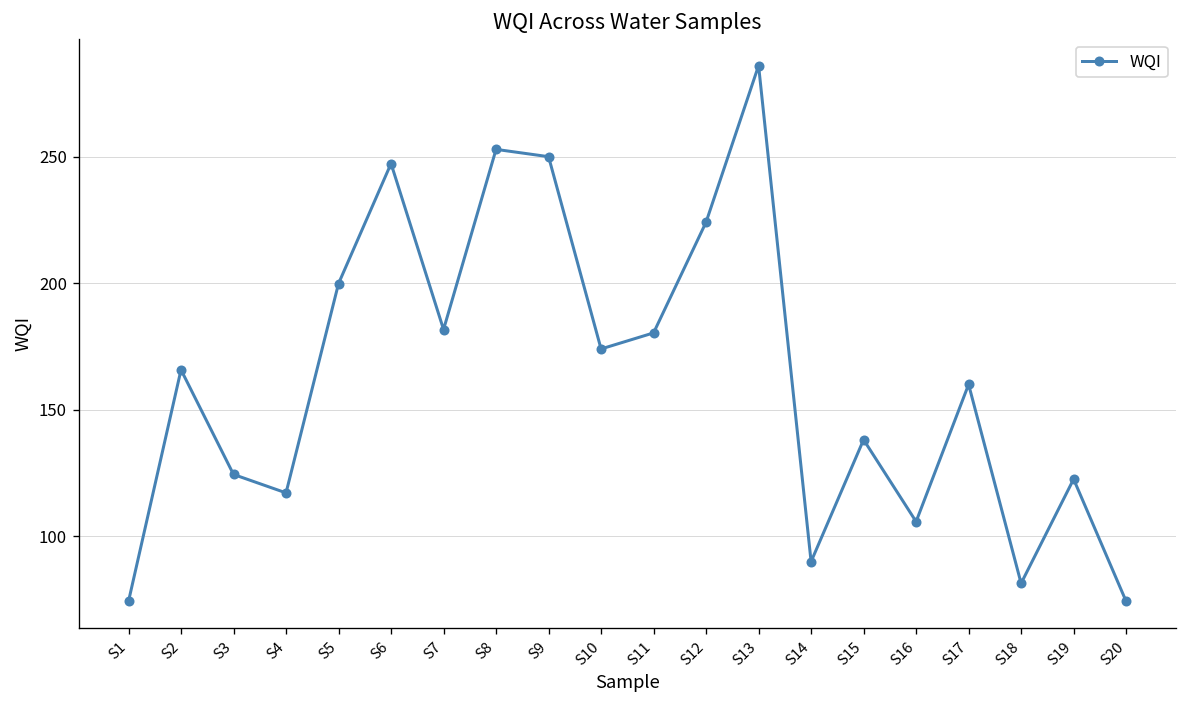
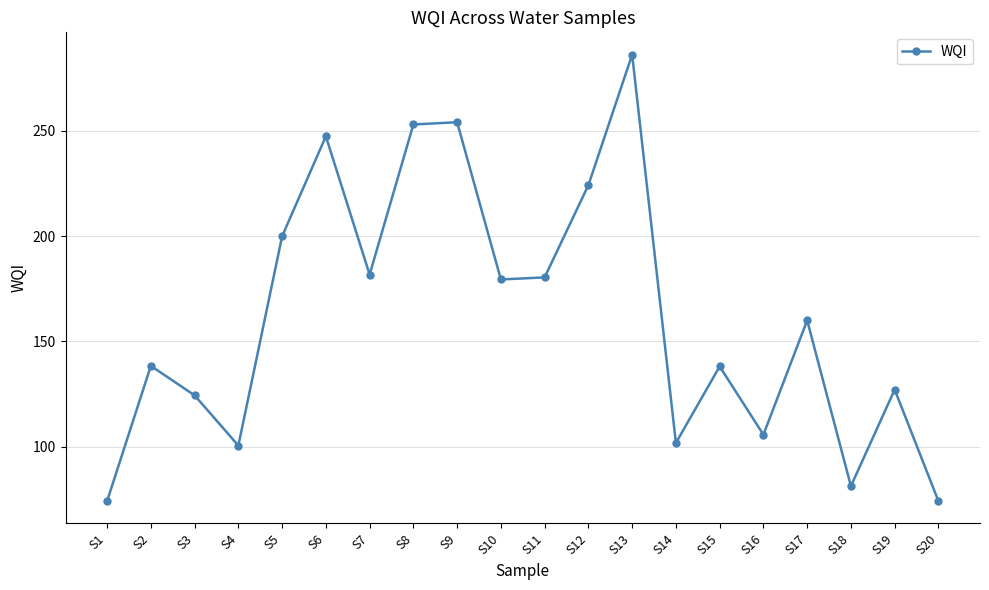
S2: 166 -> 138
S4: 117 -> 101
S9: 250 -> 254
S10: 174 -> 179
S14: 90 -> 102
S19: 123 -> 127
